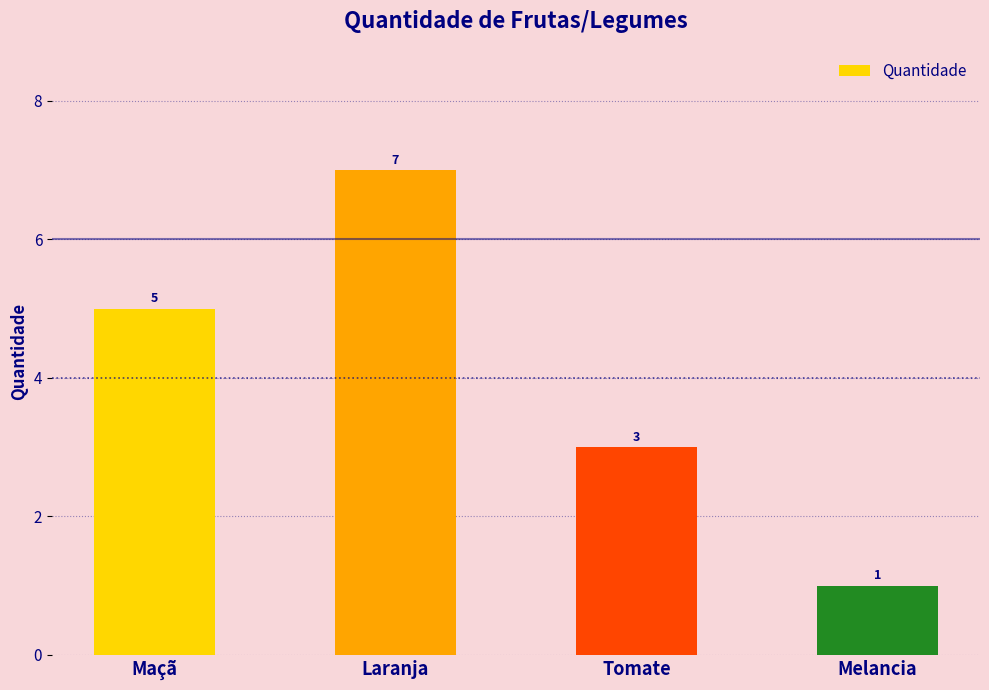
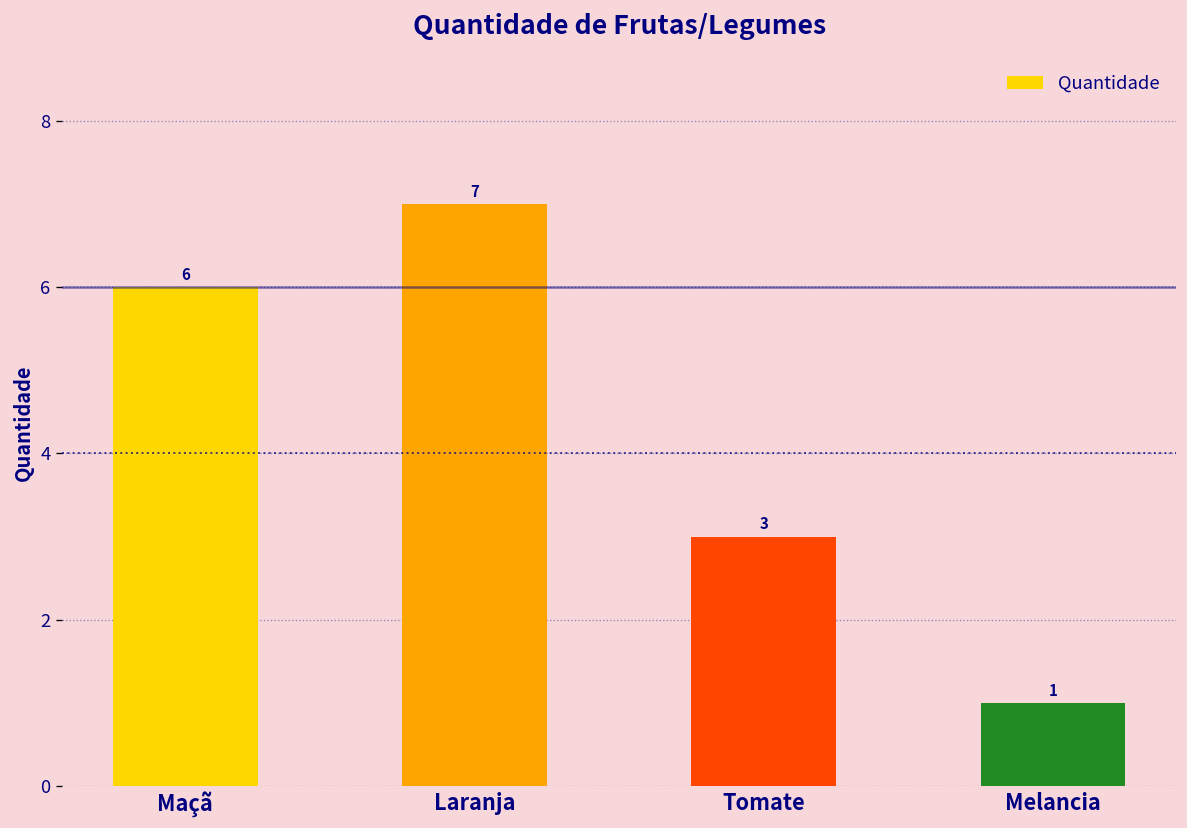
Maçã: 5 -> 6
